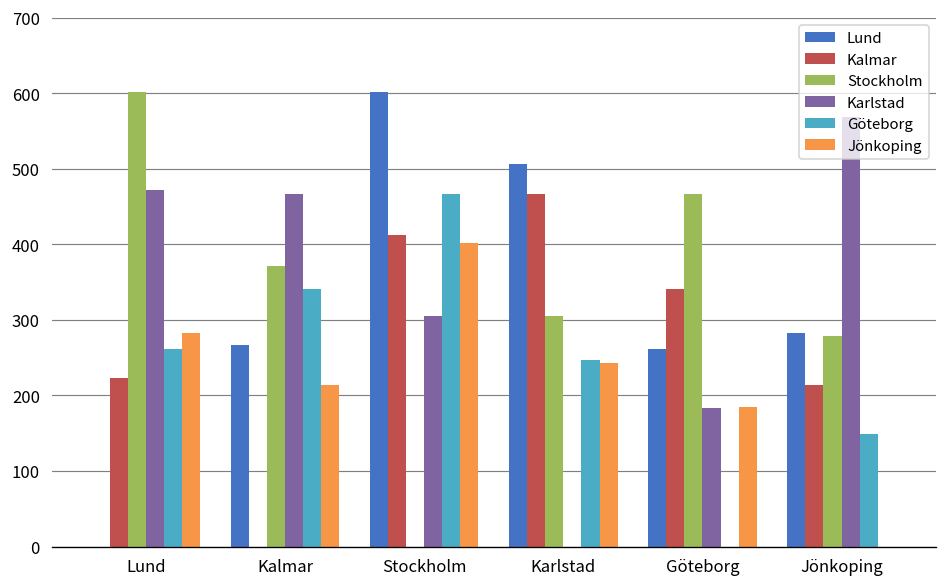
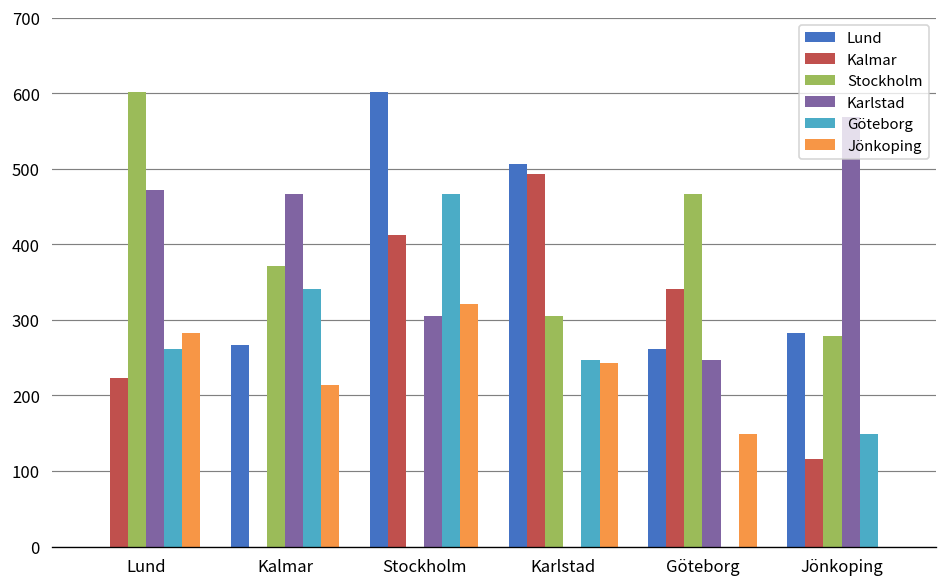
Jönkoping, Stockholm: 400 -> 320
Kalmar, Karlstad: 470 -> 490
Karlstad, Göteborg: 180 -> 250
Jönkoping, Göteborg: 180 -> 150
Kalmar, Jönkoping: 210 -> 120
